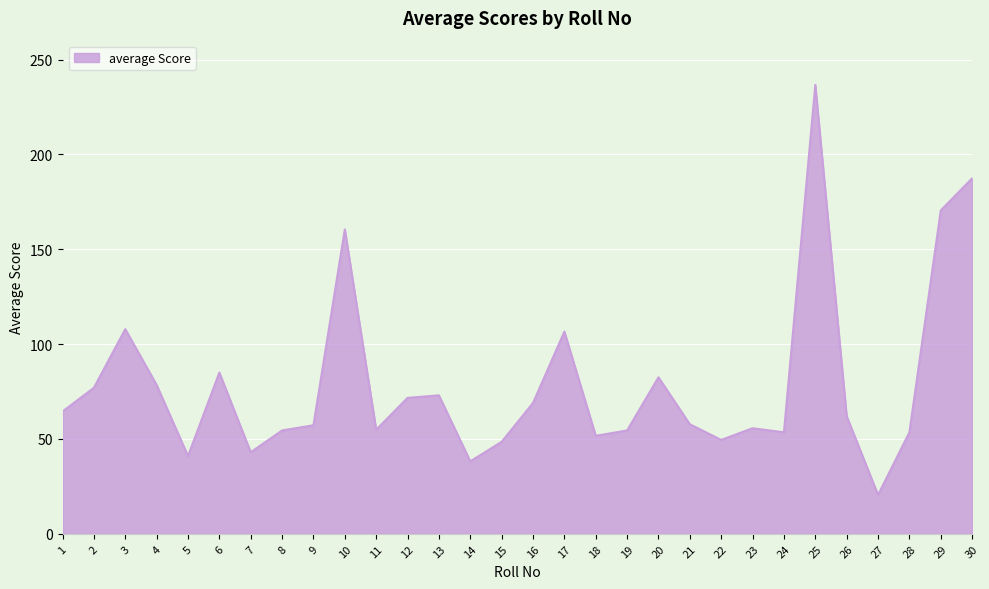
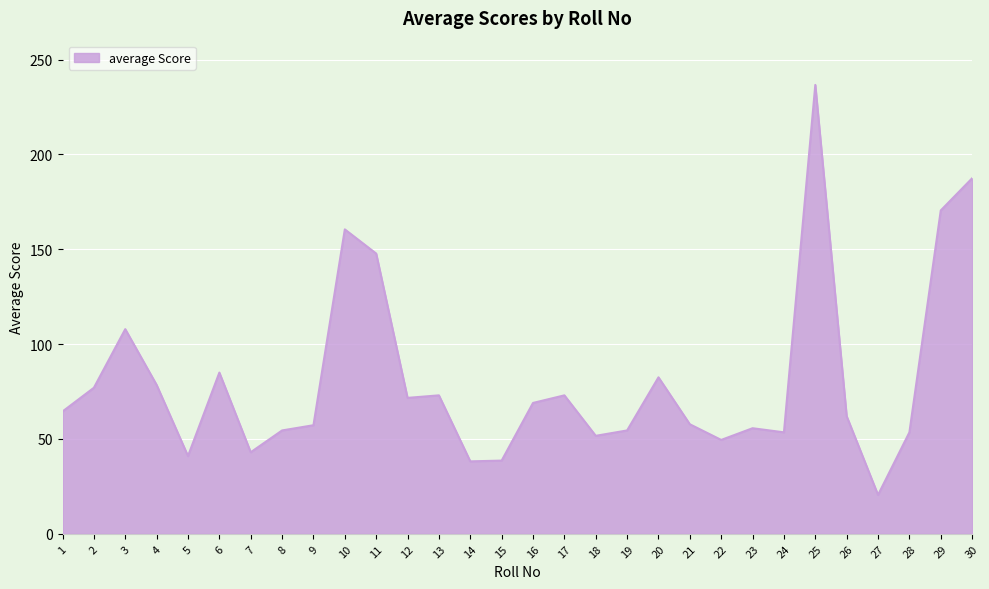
11: 55 -> 148
15: 49 -> 39
17: 107 -> 73
